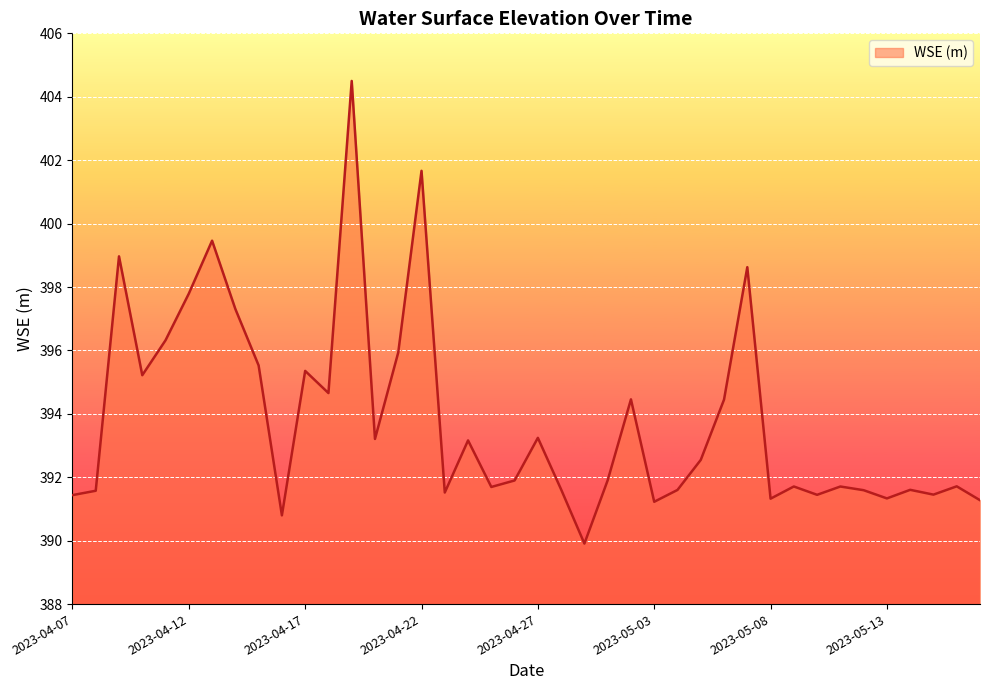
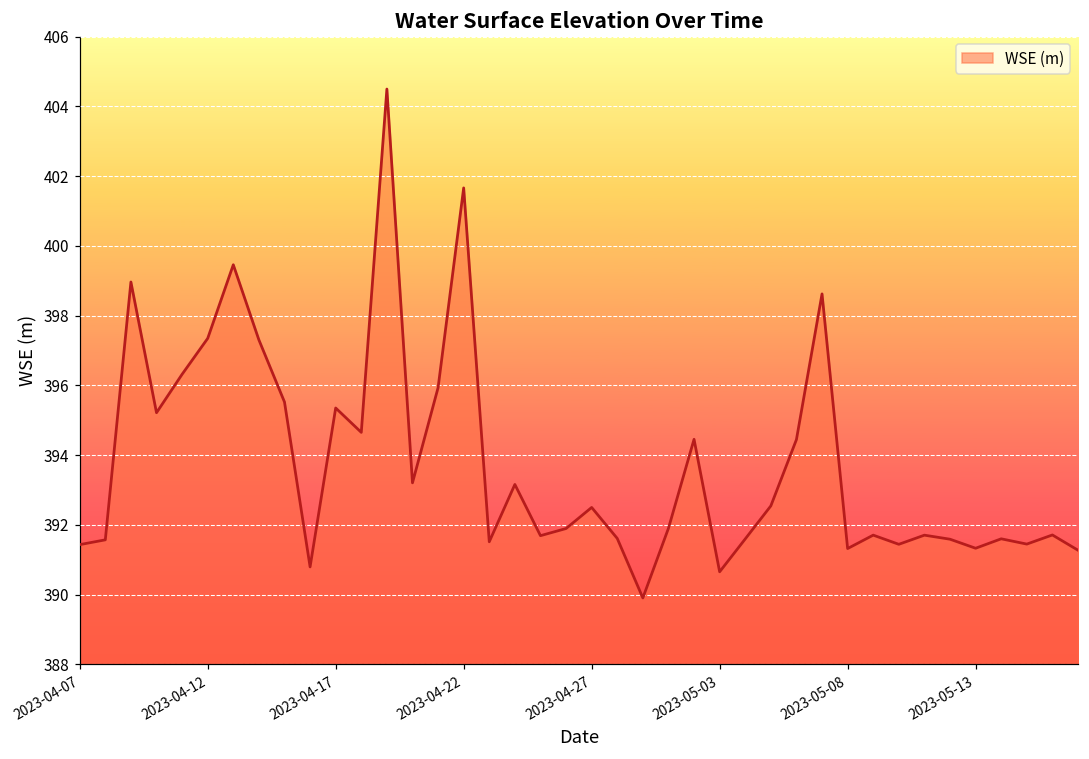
2023-04-12: 397.8 -> 397.4
2023-04-27: 393.2 -> 392.5
2023-05-03: 391.2 -> 390.7
